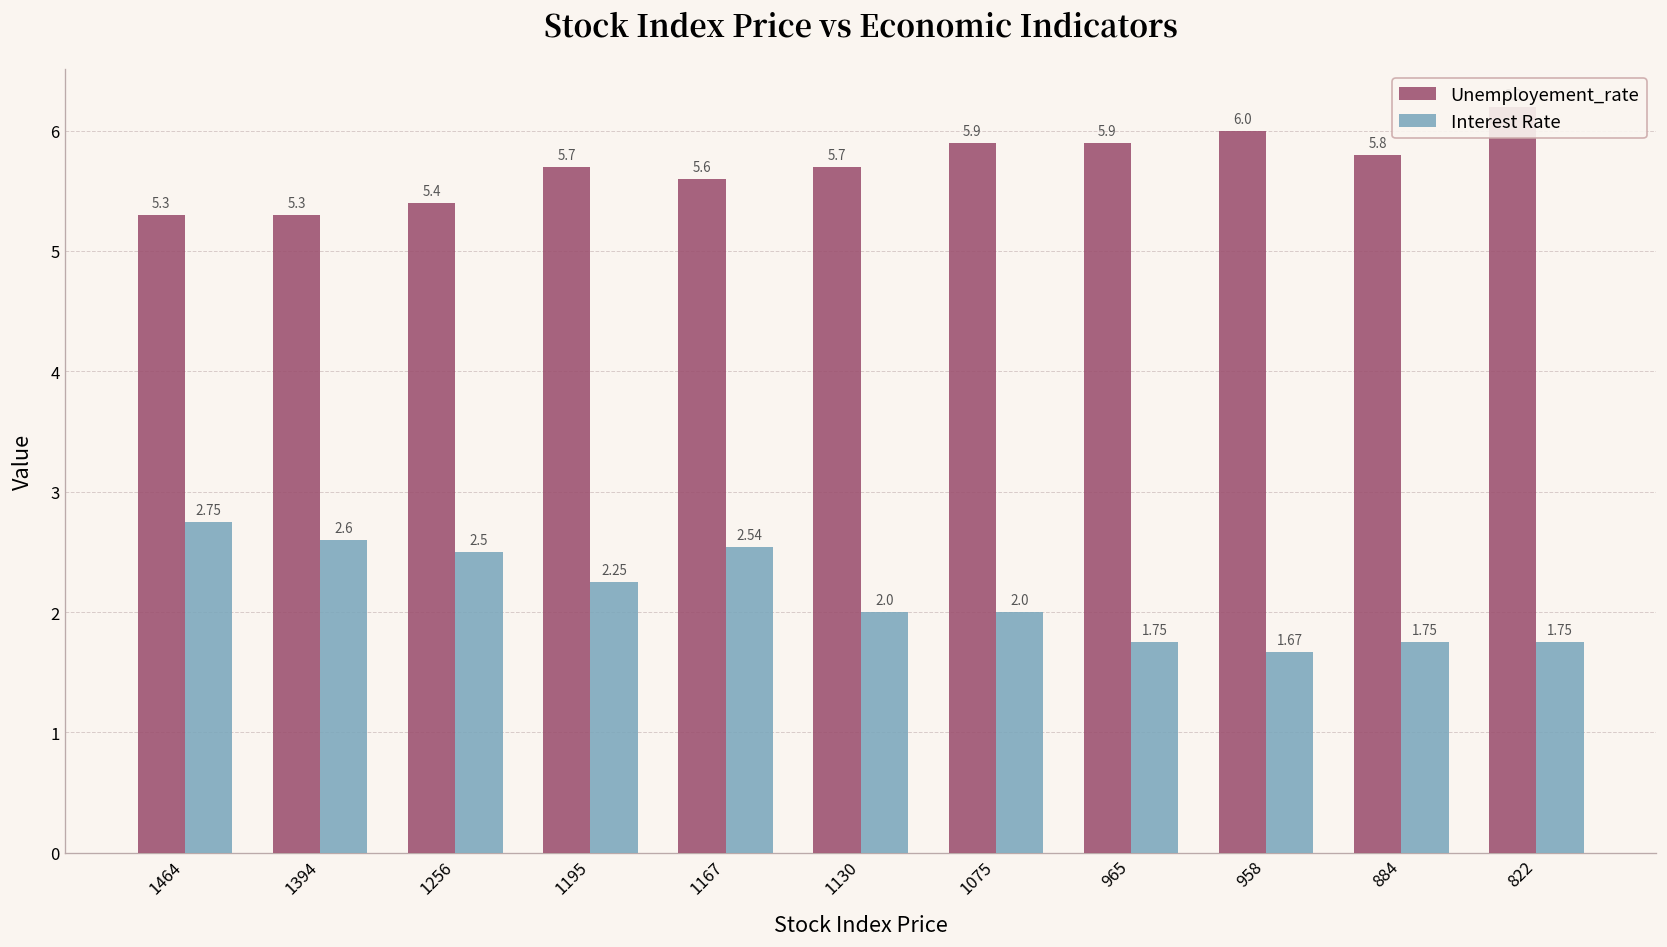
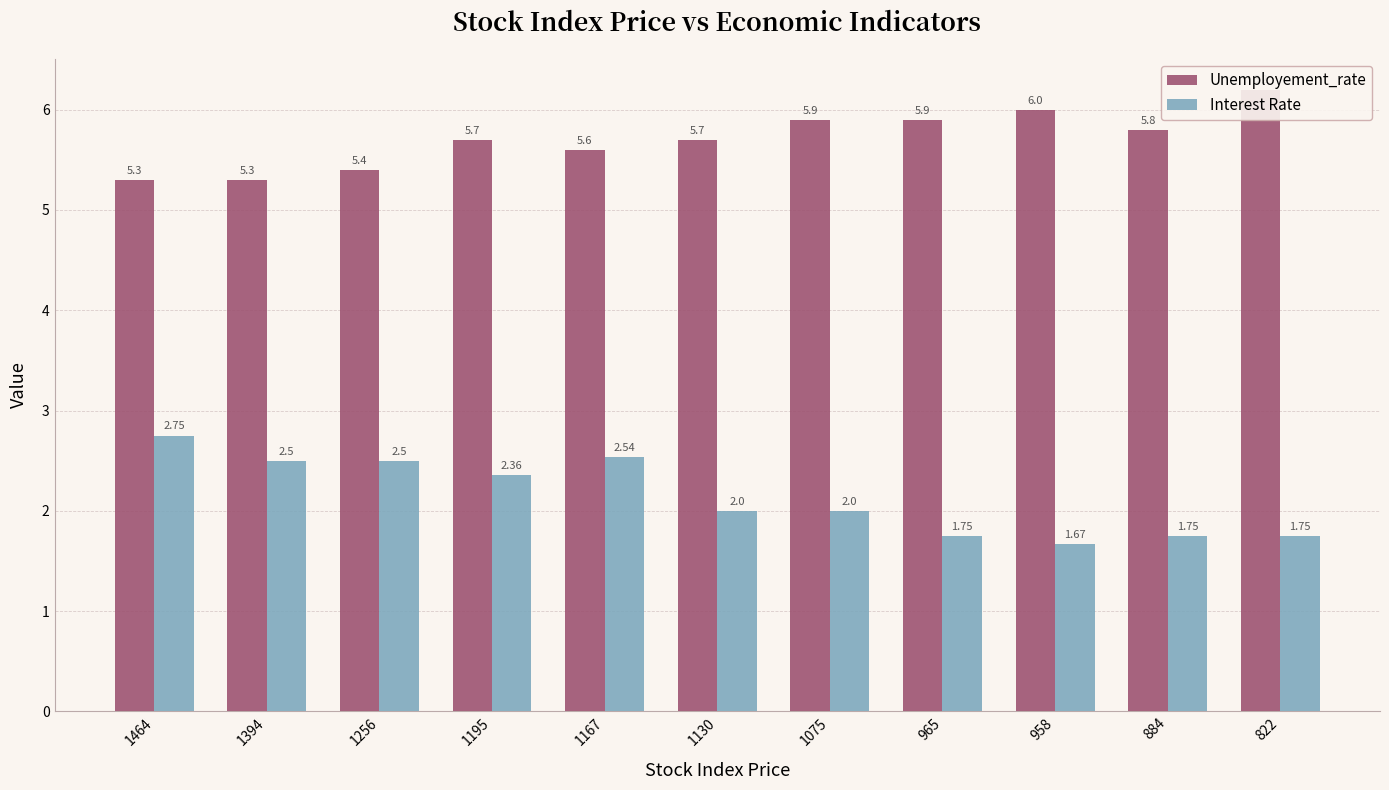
Interest Rate, 1394: 2.6 -> 2.5
Interest Rate, 1195: 2.25 -> 2.36
